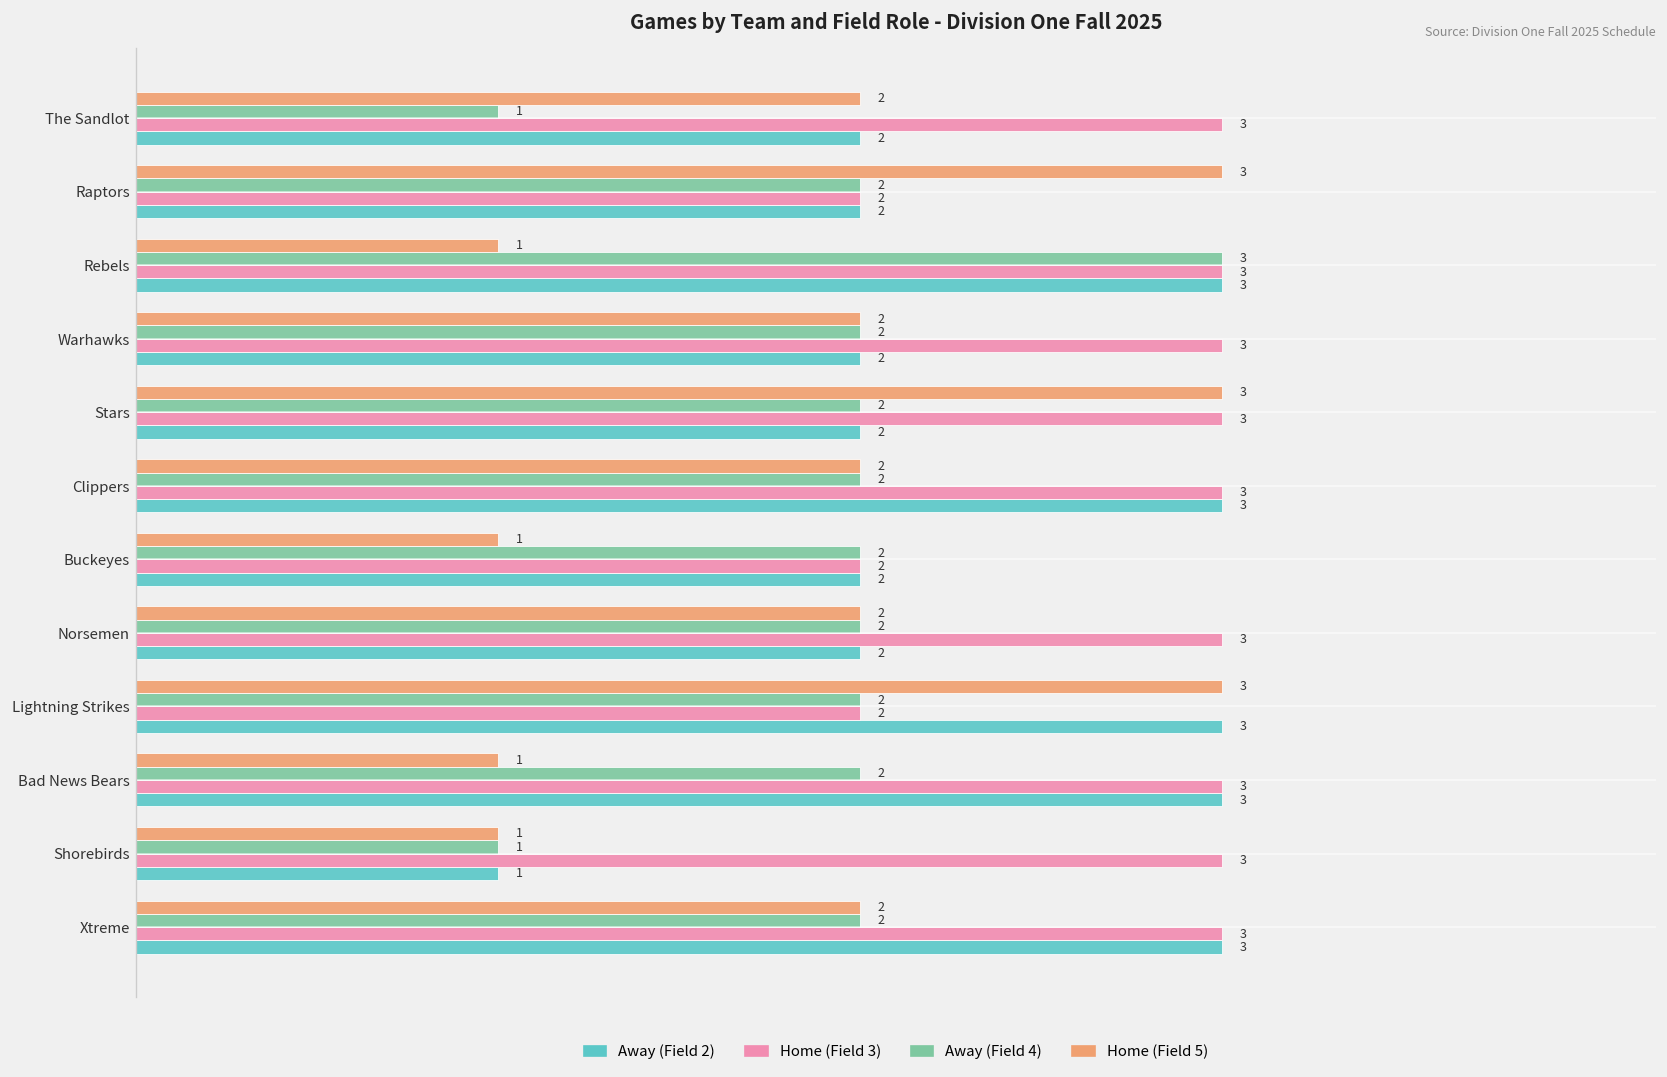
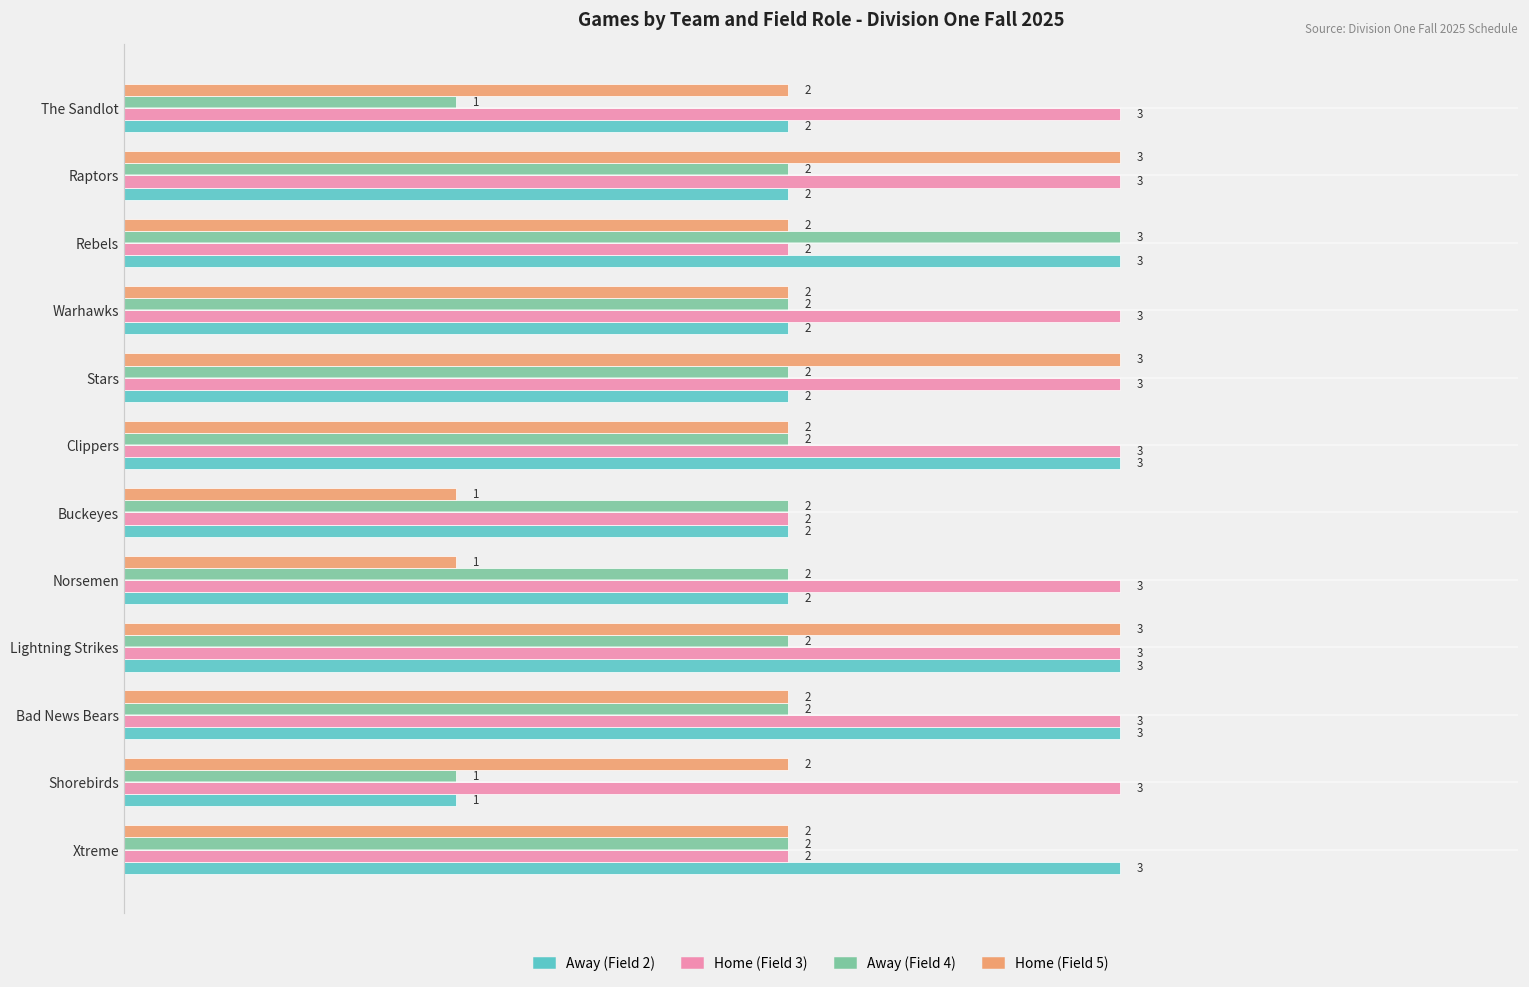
Home (Field 3), Raptors: 2 -> 3
Home (Field 5), Rebels: 1 -> 2
Home (Field 3), Rebels: 3 -> 2
Home (Field 5), Norsemen: 2 -> 1
Home (Field 3), Lightning Strikes: 2 -> 3
Home (Field 5), Bad News Bears: 1 -> 2
Home (Field 5), Shorebirds: 1 -> 2
Home (Field 3), Xtreme: 3 -> 2
